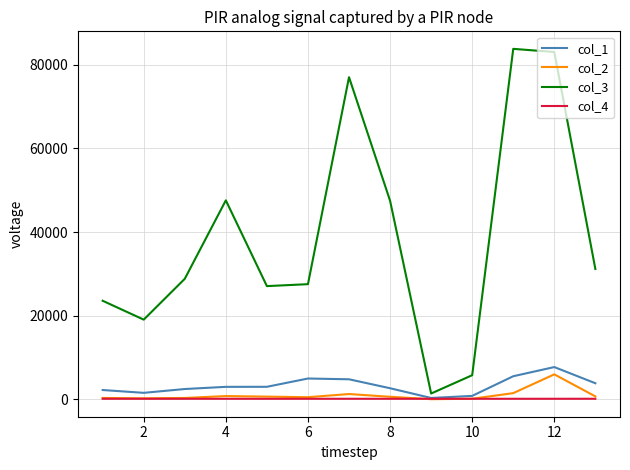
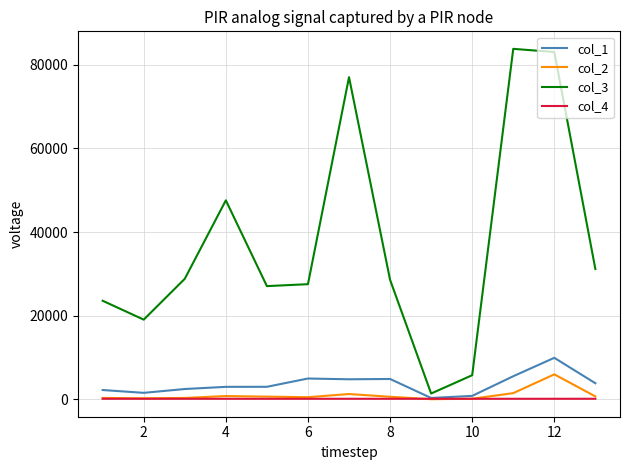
col_1, 8: 3000 -> 5000
col_3, 8: 47000 -> 29000
col_1, 12: 8000 -> 10000
